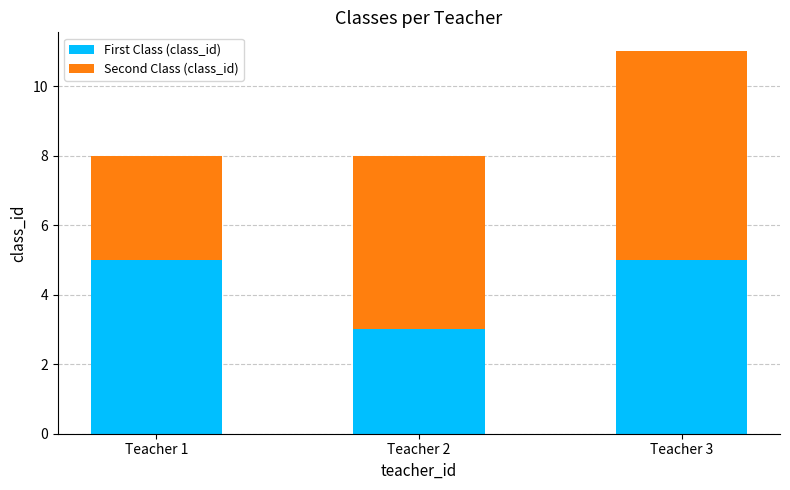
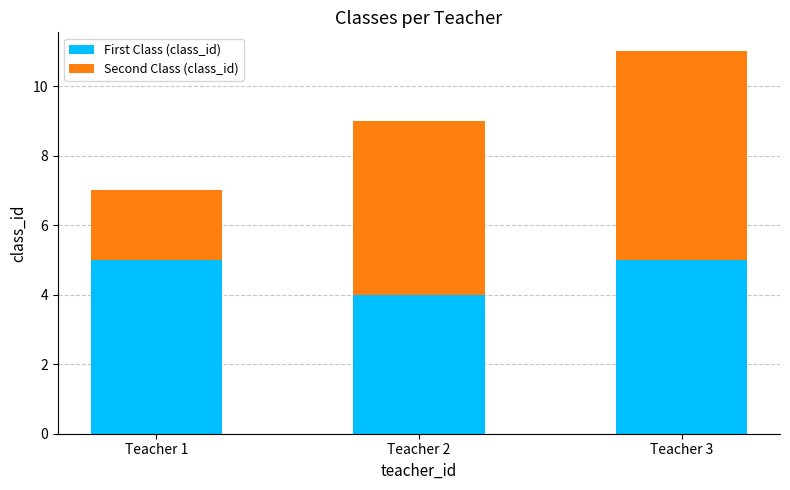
Second Class (class_id), Teacher 1: 3 -> 2
First Class (class_id), Teacher 2: 3 -> 4
